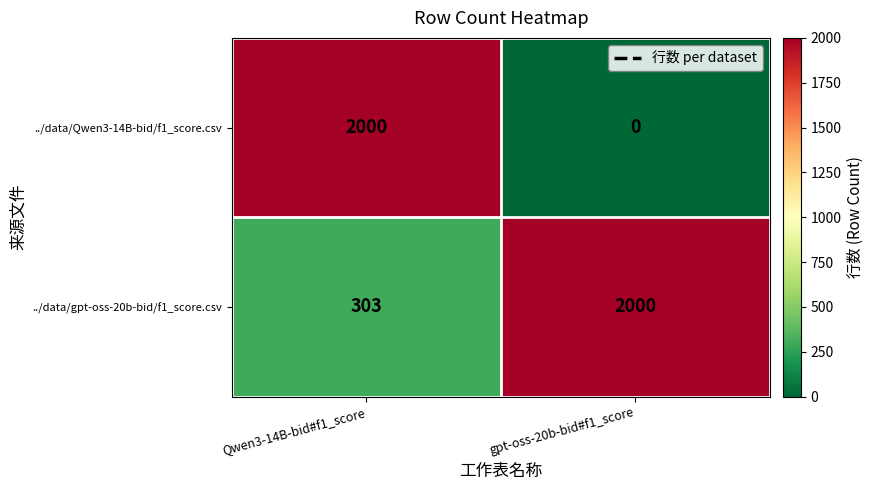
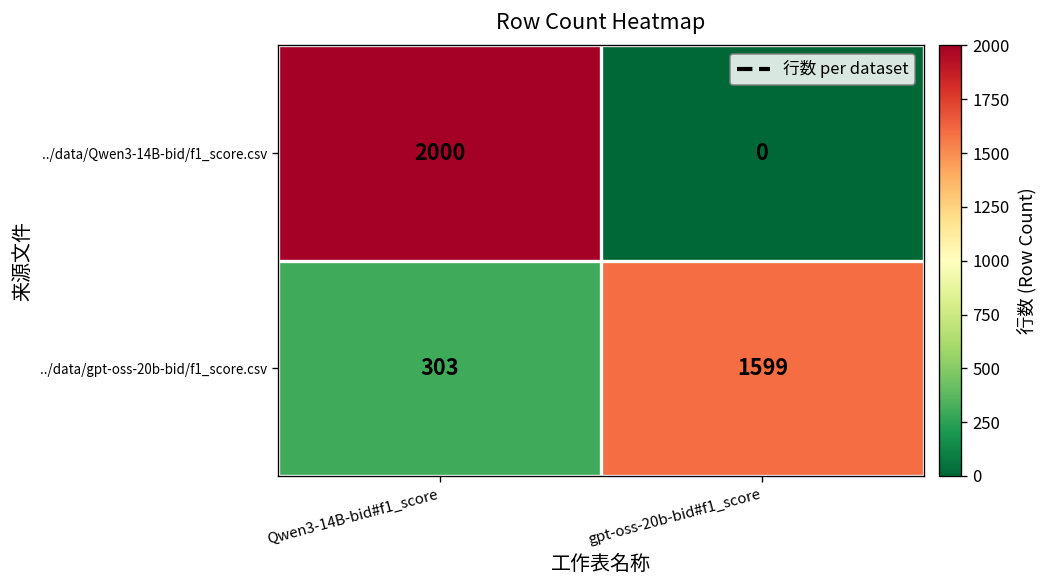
../data/gpt-oss-20b-bid/f1_score.csv, gpt-oss-20b-bid#f1_score: 2000 -> 1599
